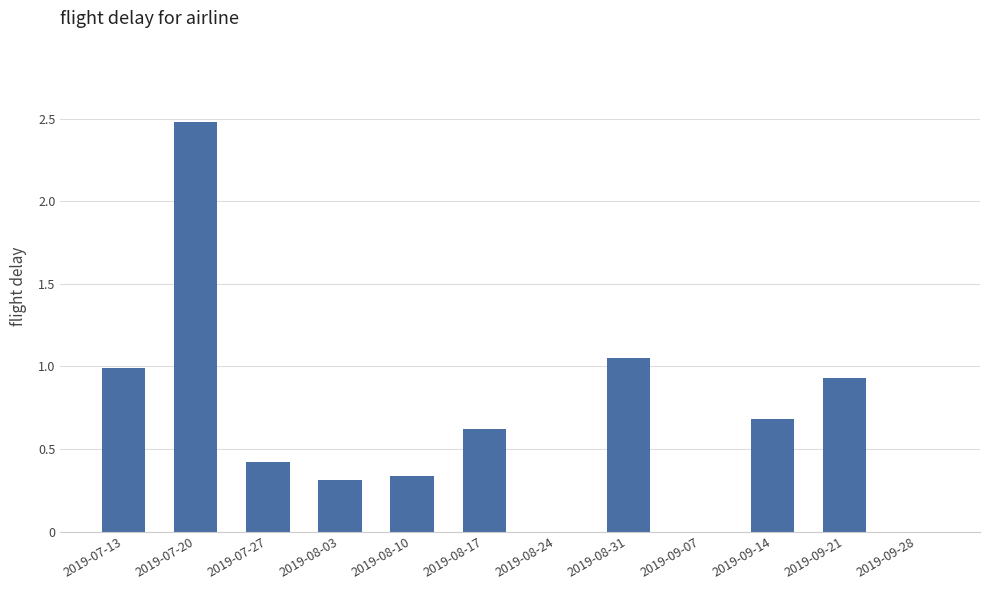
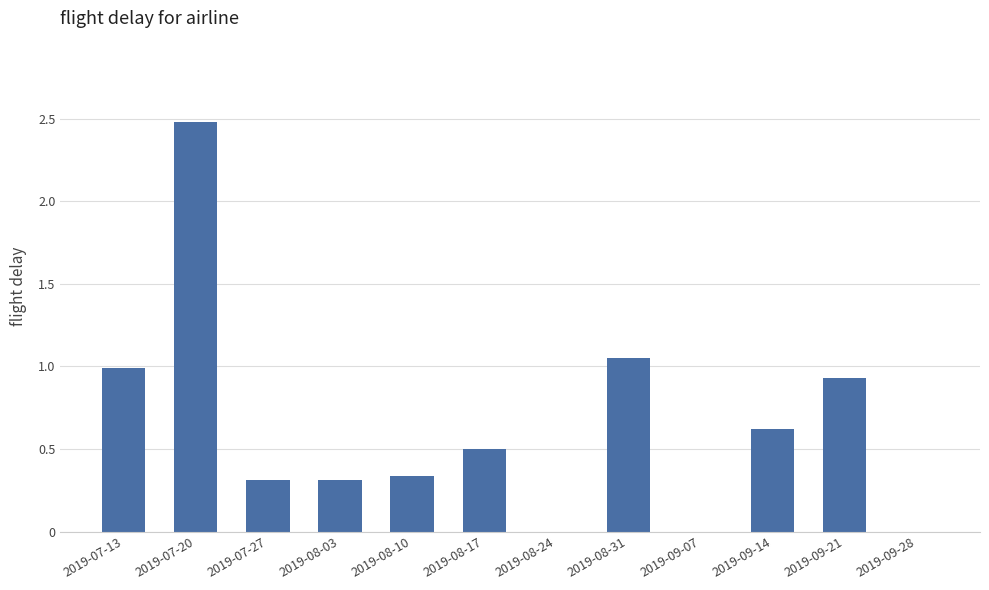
2019-07-27: 0.42 -> 0.31
2019-08-17: 0.62 -> 0.50
2019-09-14: 0.68 -> 0.62
